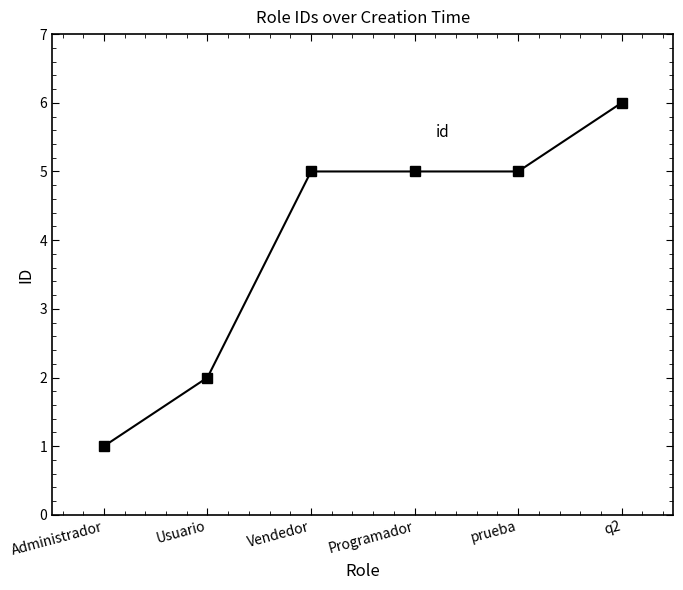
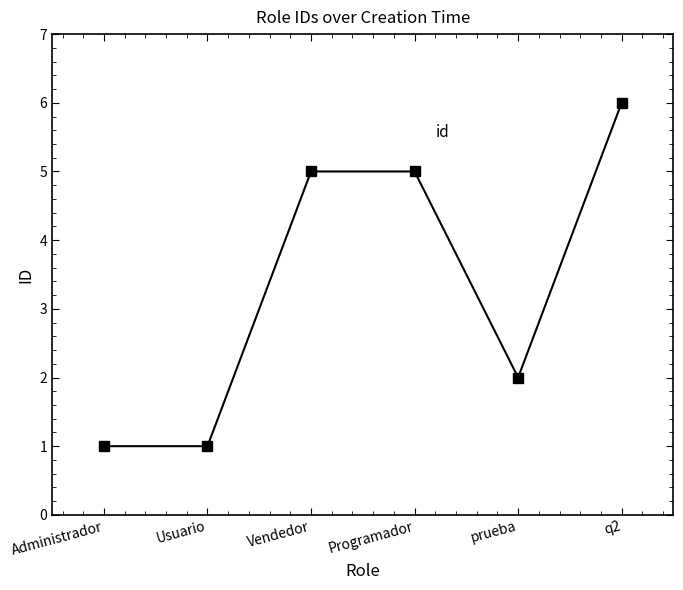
Usuario: 2 -> 1
prueba: 5 -> 2
